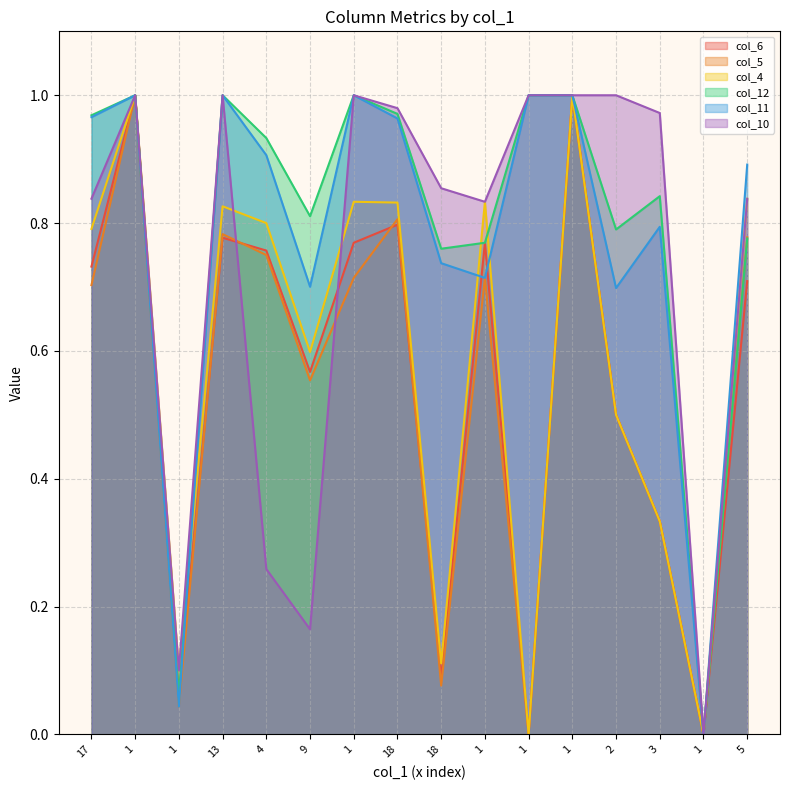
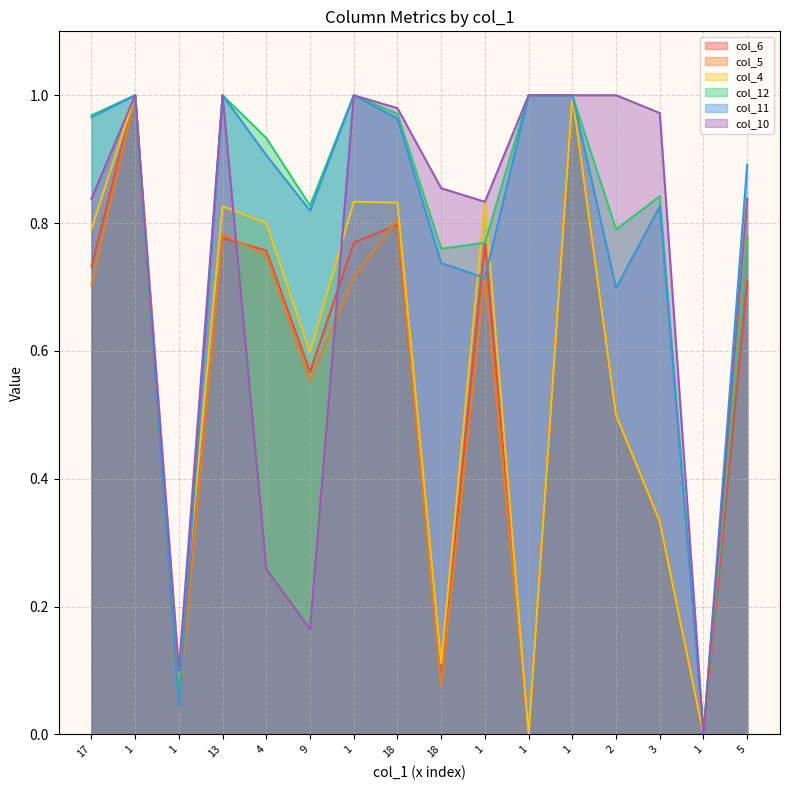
col_12, 9: 0.81 -> 0.83
col_11, 9: 0.70 -> 0.82
col_11, 3: 0.79 -> 0.83
